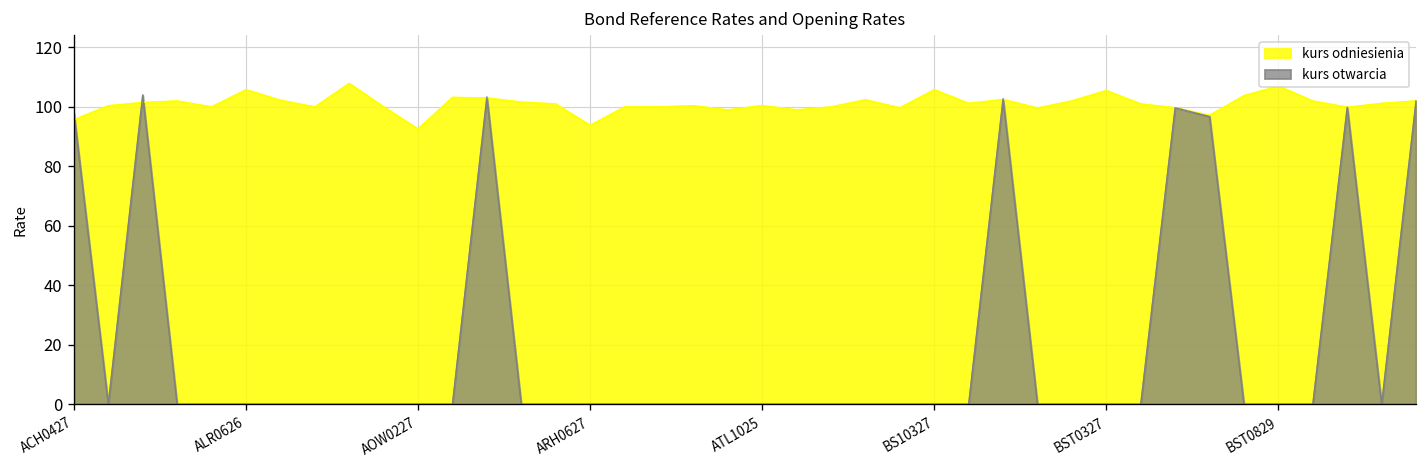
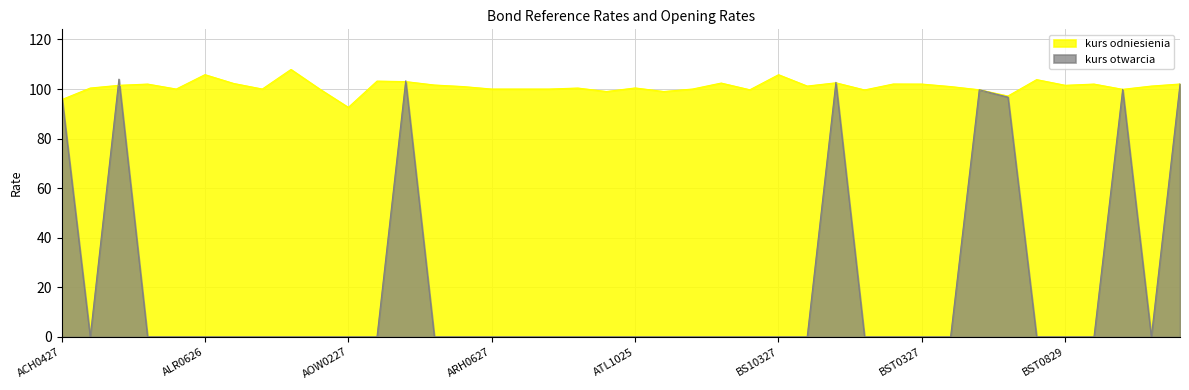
kurs odniesienia, ARH0627: 94 -> 100
kurs odniesienia, BST0327: 106 -> 102
kurs odniesienia, BST0829: 107 -> 102
